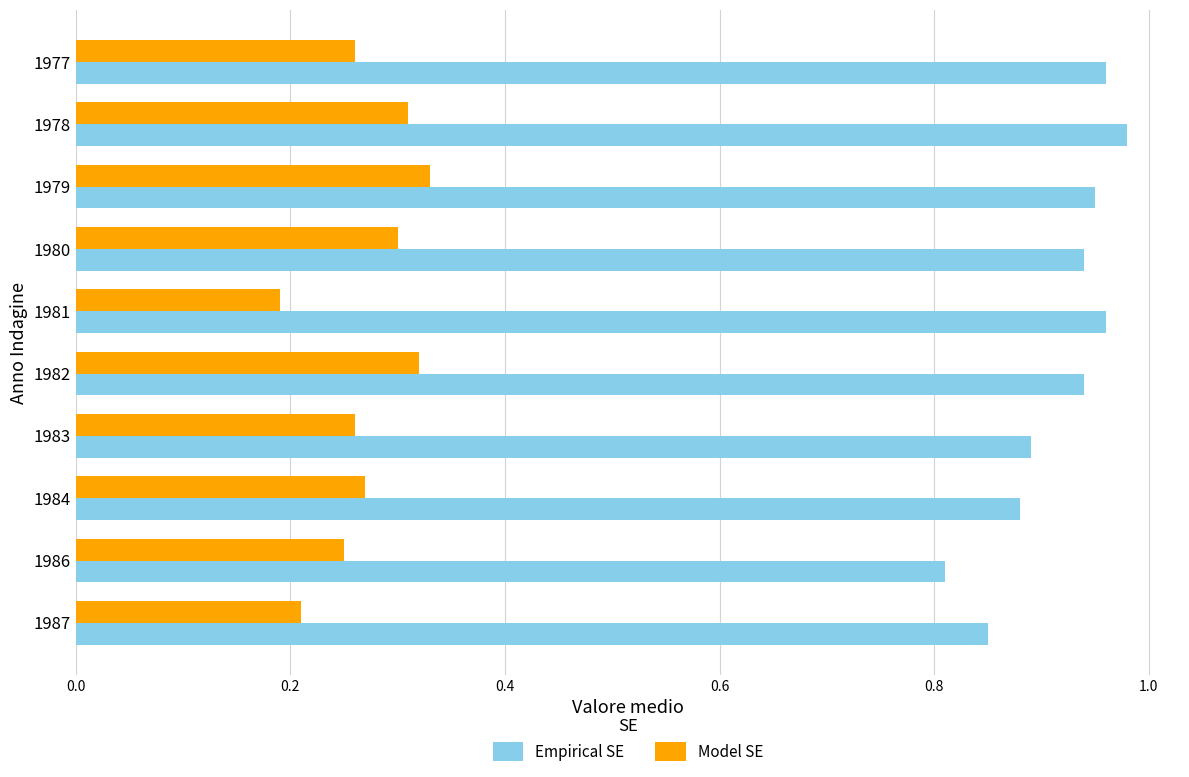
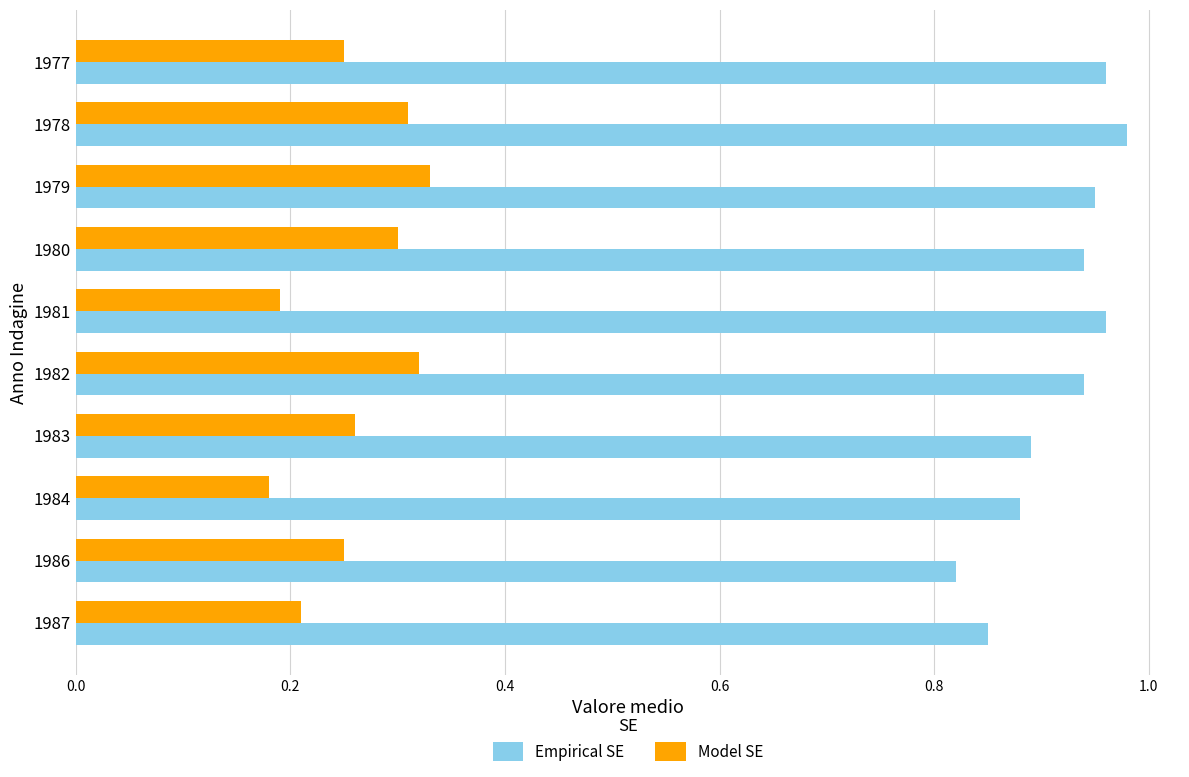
Model SE, 1977: 0.26 -> 0.25
Model SE, 1984: 0.27 -> 0.18
Empirical SE, 1986: 0.81 -> 0.82
